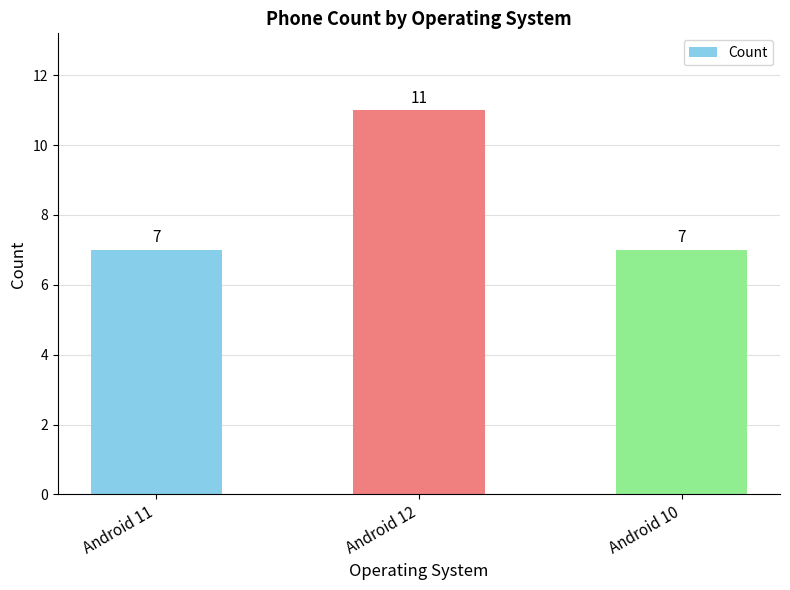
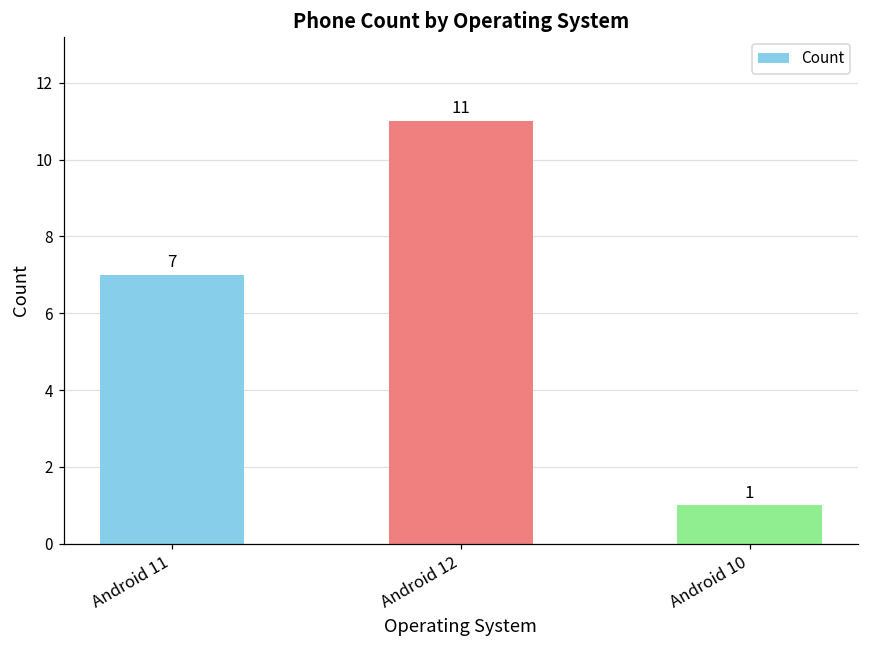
Android 10: 7 -> 1
